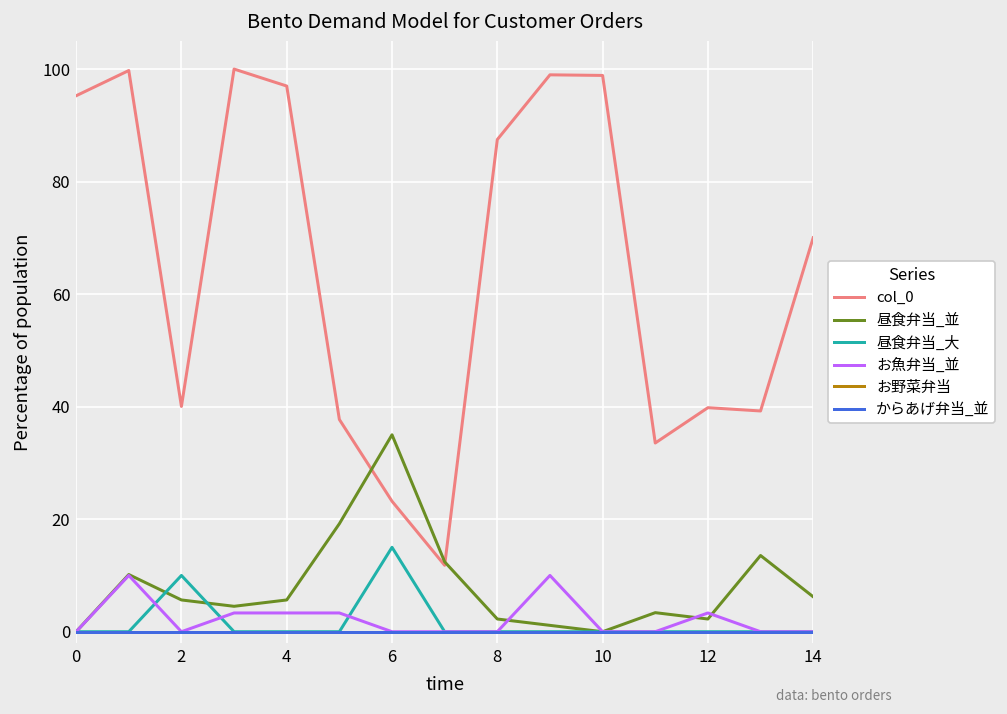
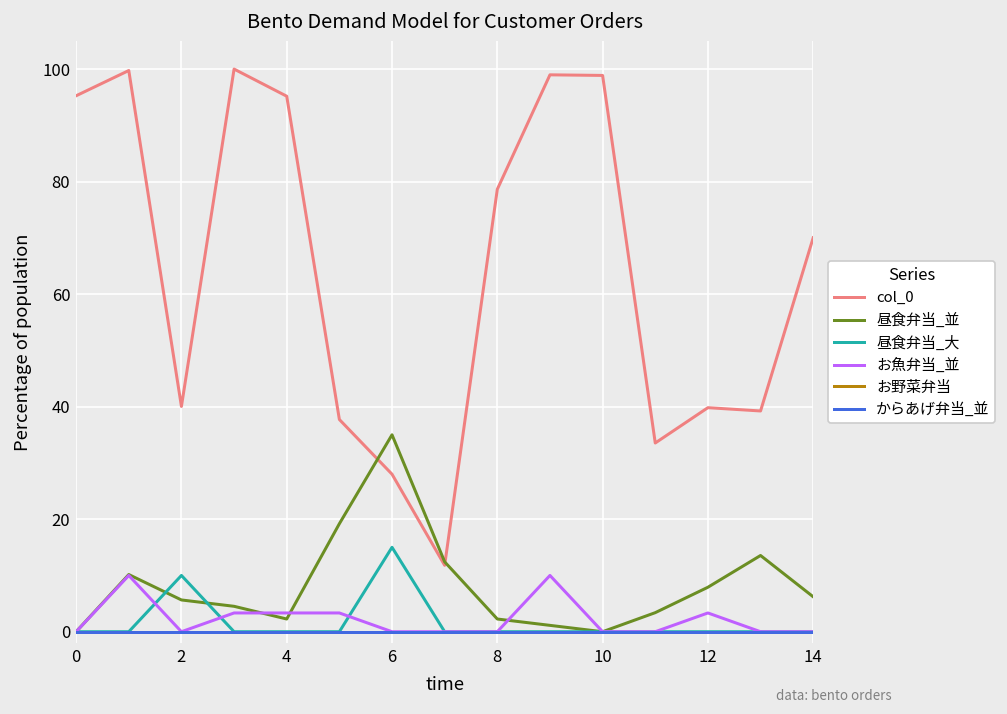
col_0, 4: 97 -> 95
昼食弁当_並, 4: 6 -> 2
col_0, 6: 23 -> 28
col_0, 8: 87 -> 79
昼食弁当_並, 12: 2 -> 8
